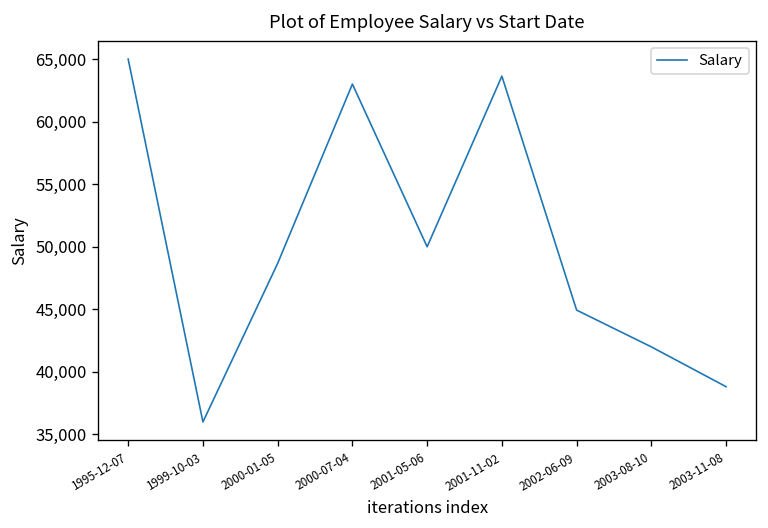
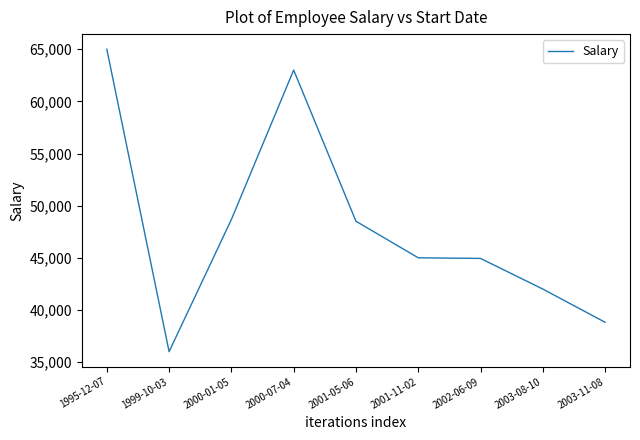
2001-05-06: 50,000 -> 48,500
2001-11-02: 63,600 -> 45,000
